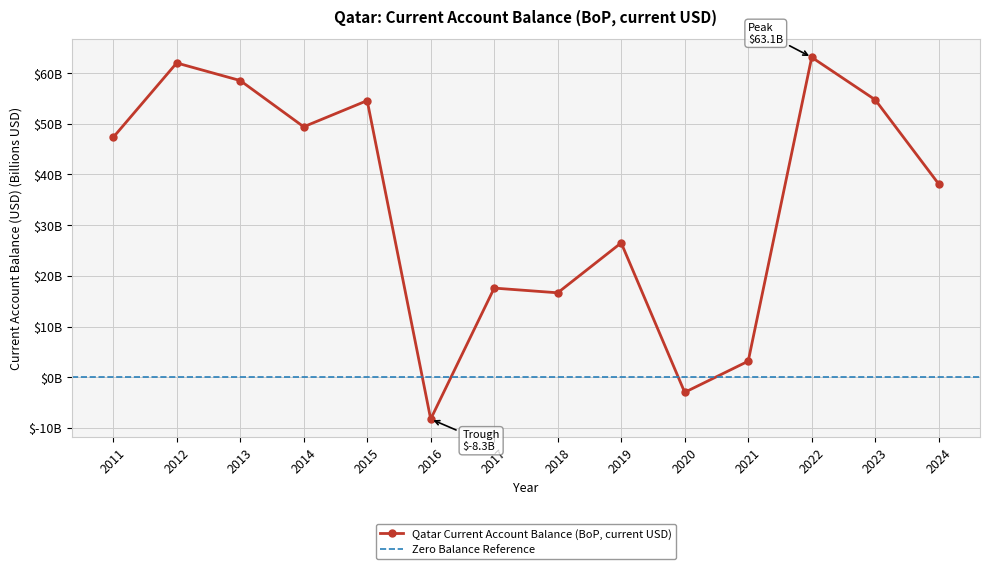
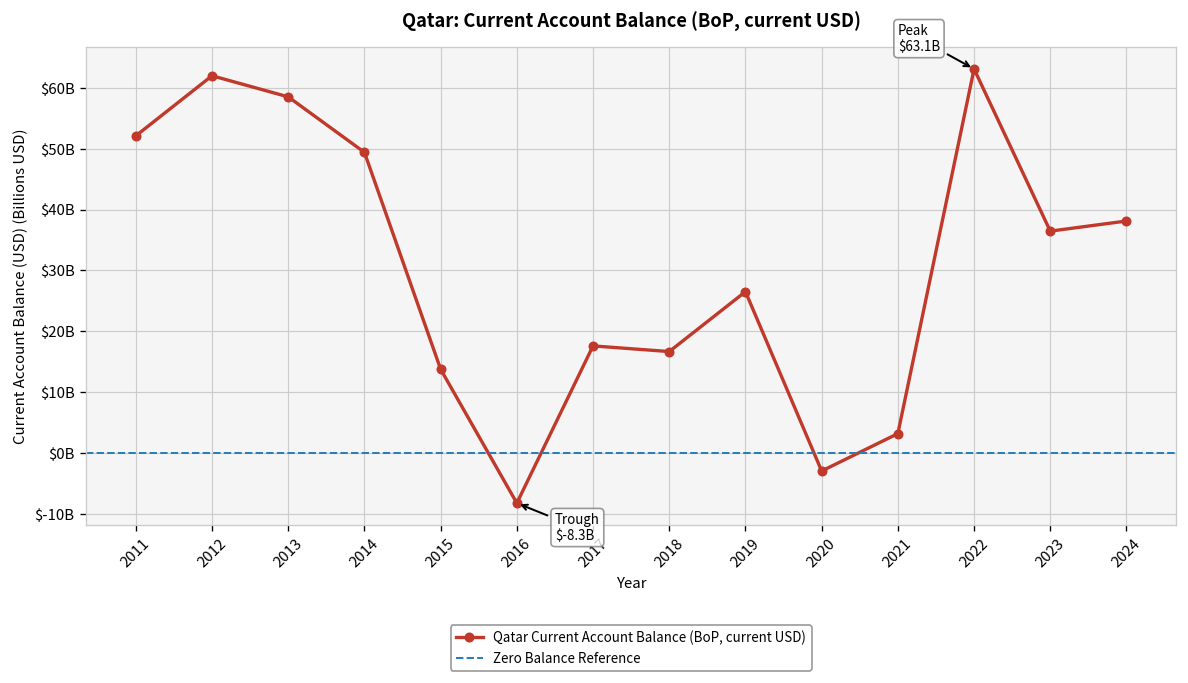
2011: $47000000000 -> $52000000000
2015: $55000000000 -> $14000000000
2023: $55000000000 -> $36000000000
